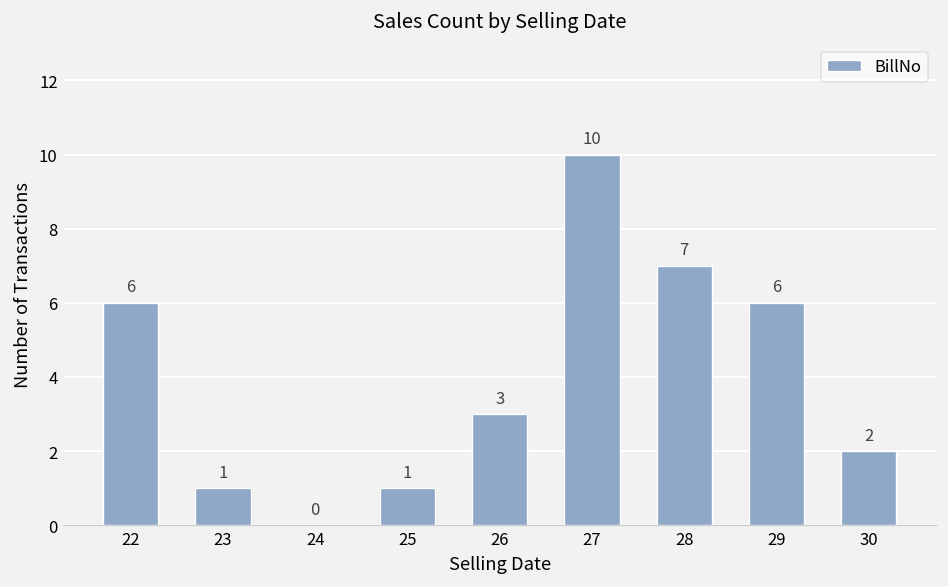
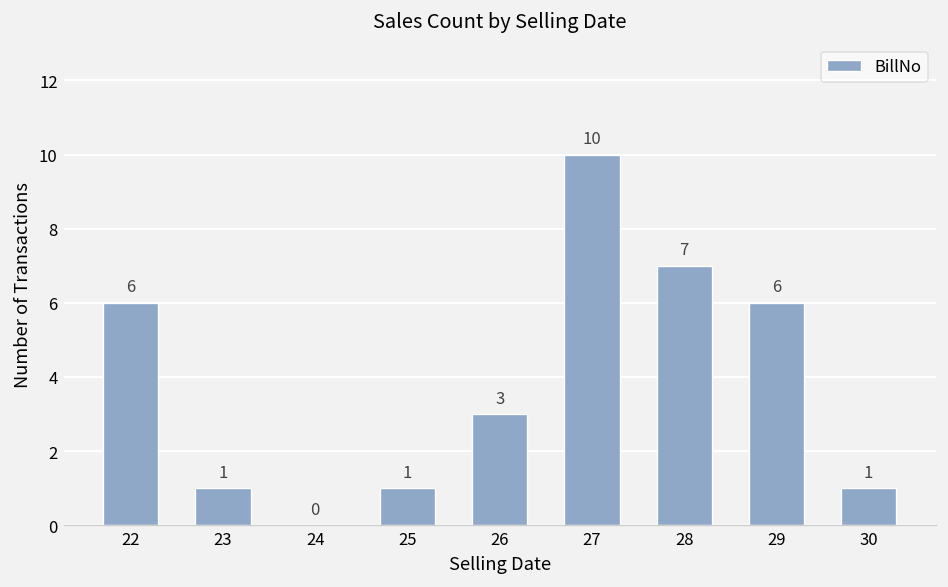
30: 2 -> 1
